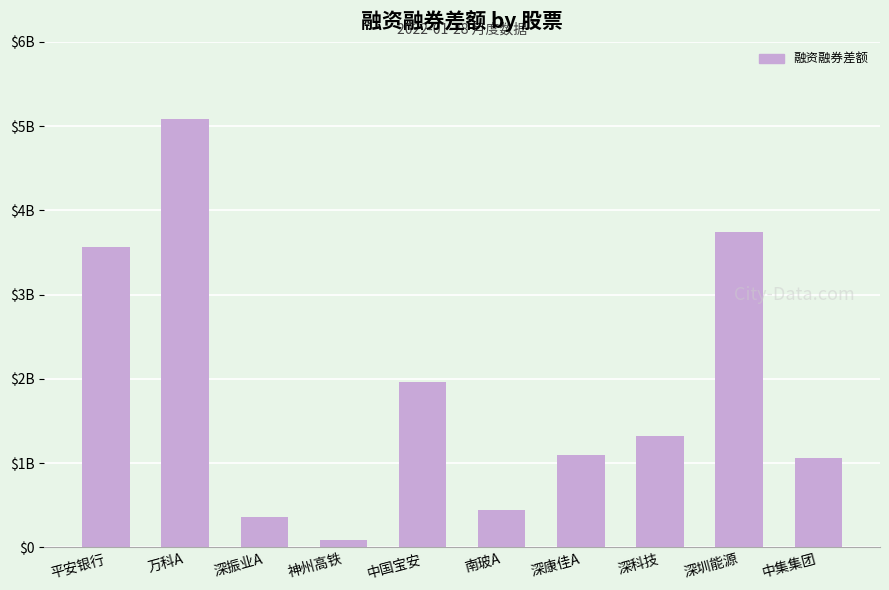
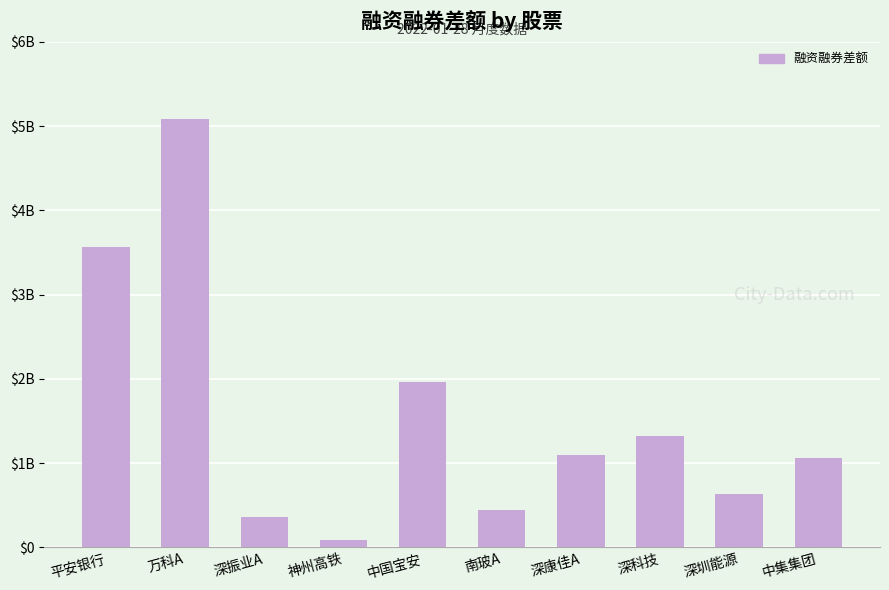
深圳能源: $3700000000 -> $600000000
